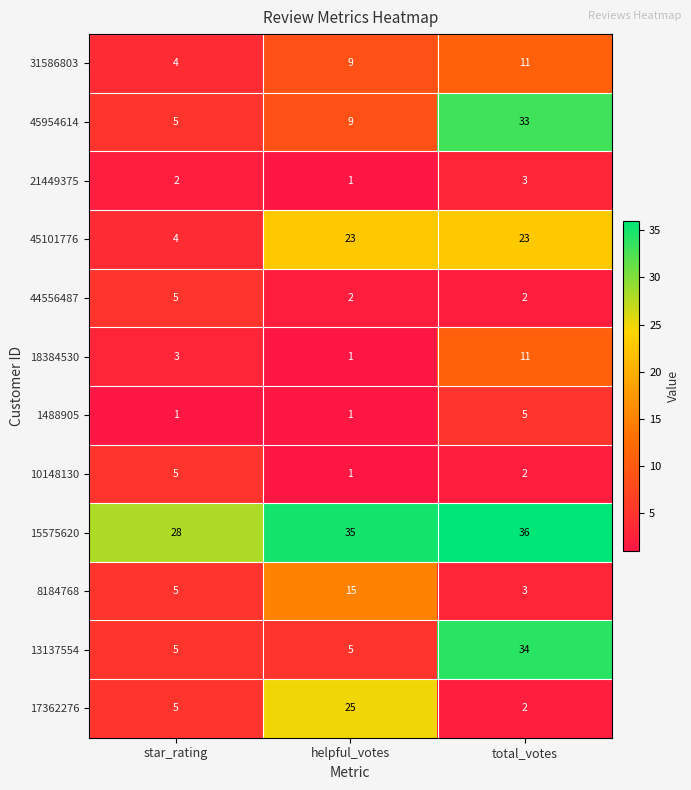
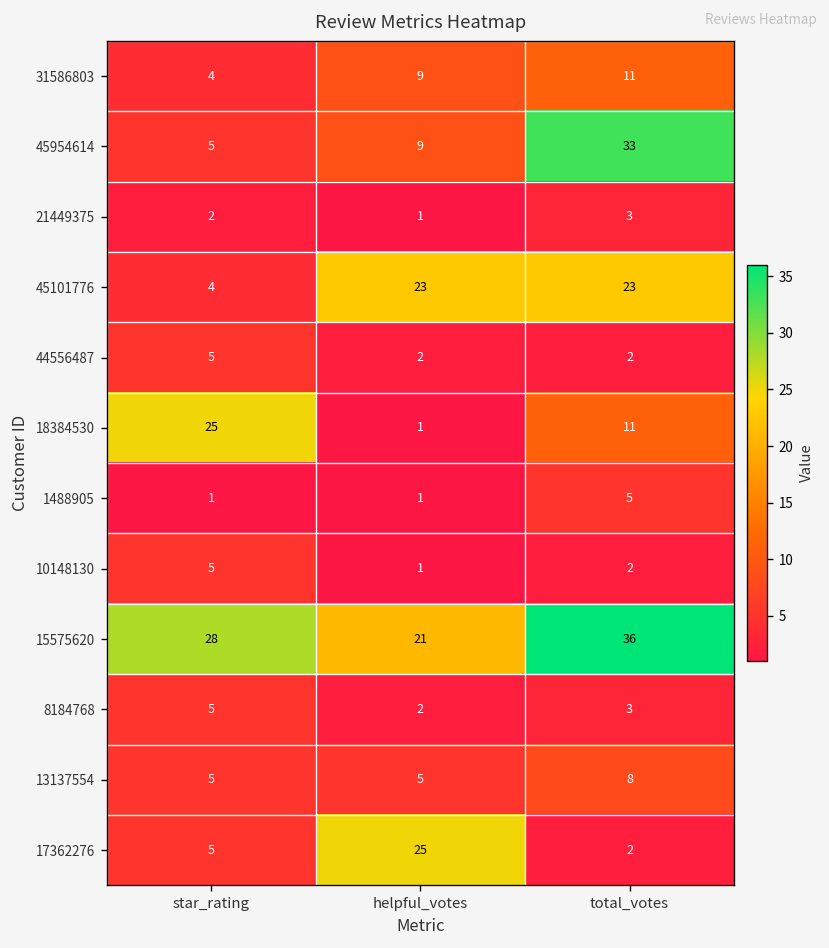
18384530, star_rating: 3 -> 25
15575620, helpful_votes: 35 -> 21
8184768, helpful_votes: 15 -> 2
13137554, total_votes: 34 -> 8
